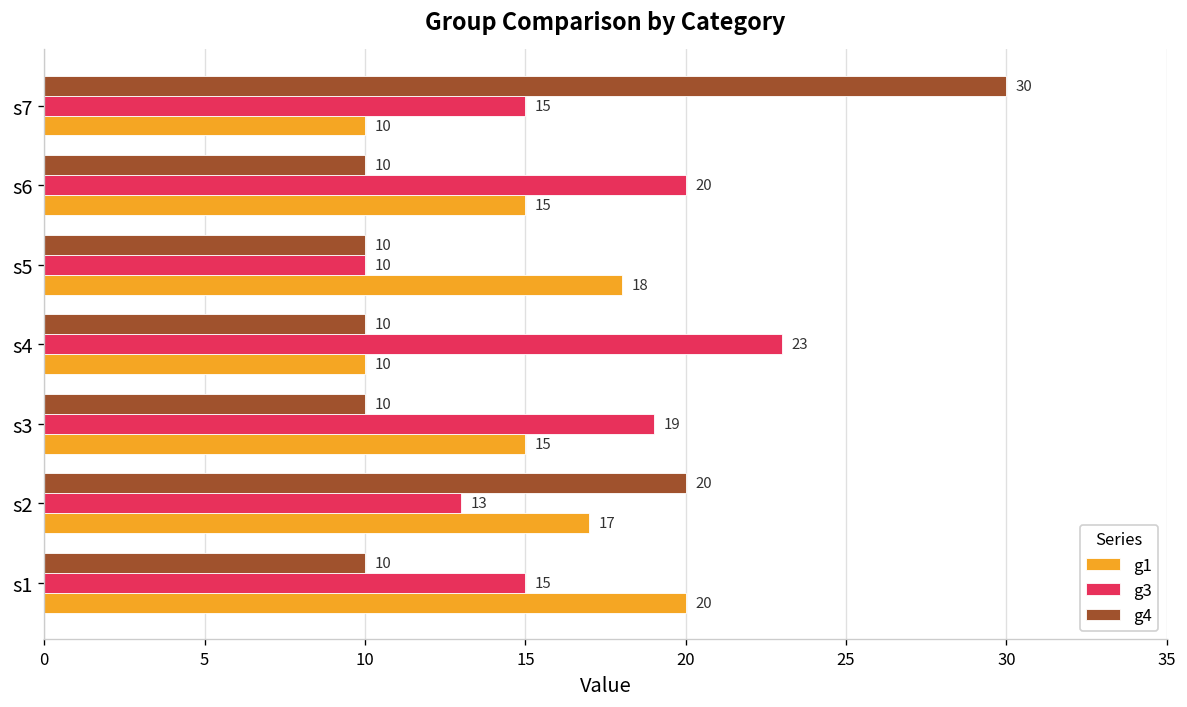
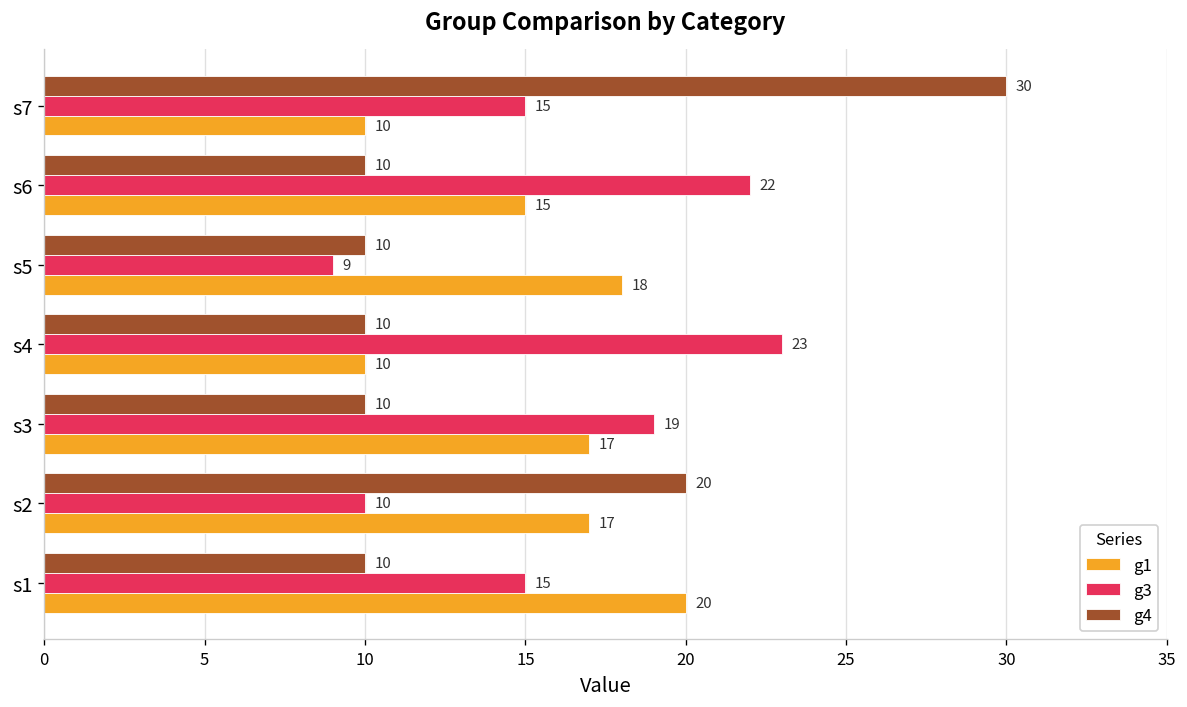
g3, s6: 20 -> 22
g3, s5: 10 -> 9
g1, s3: 15 -> 17
g3, s2: 13 -> 10
